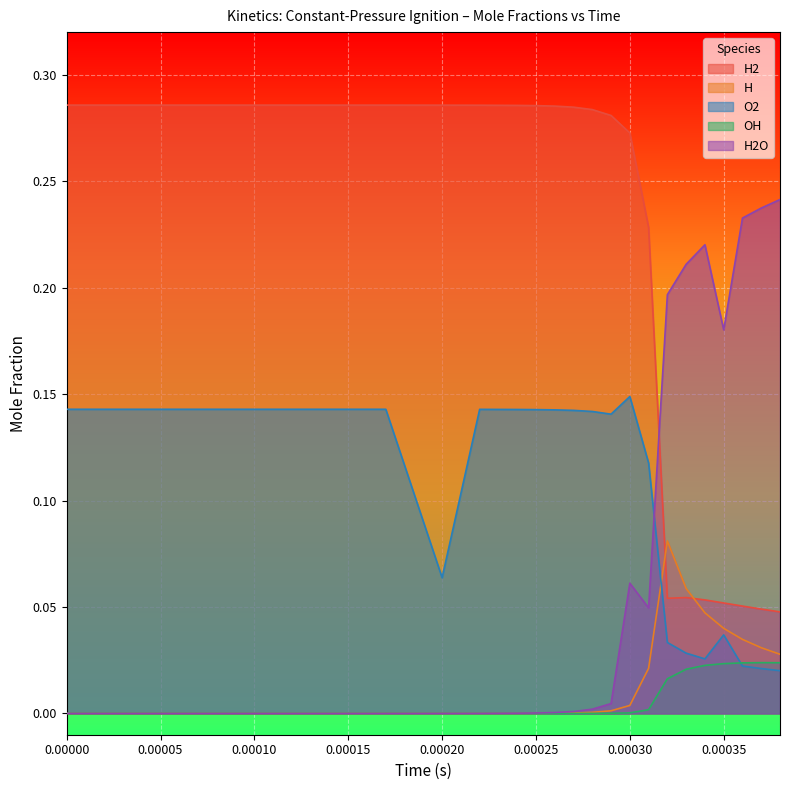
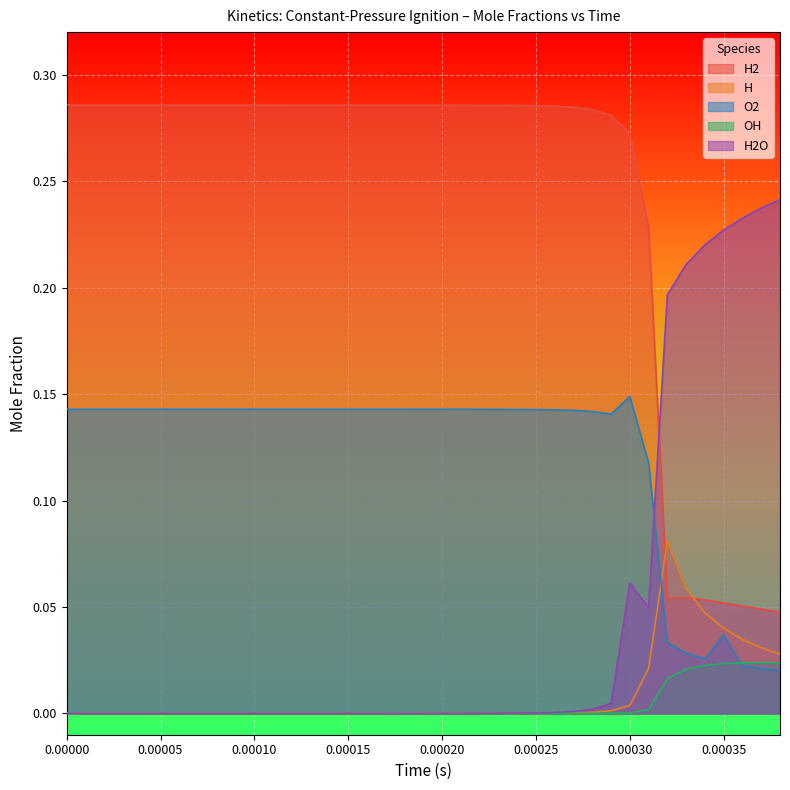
O2, 0.00020: 0.064 -> 0.143
H2O, 0.00035: 0.180 -> 0.227
